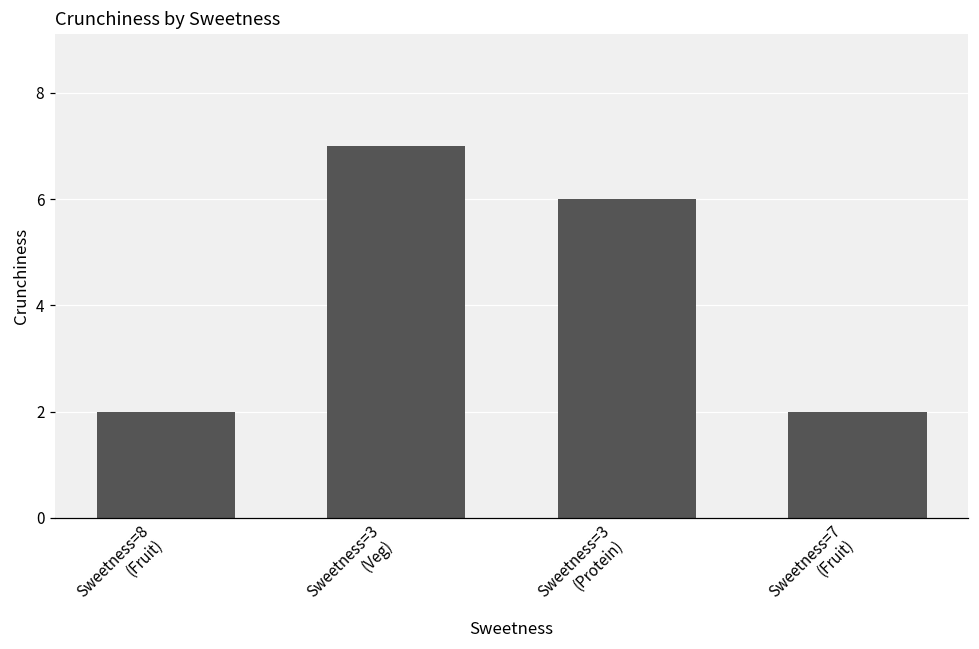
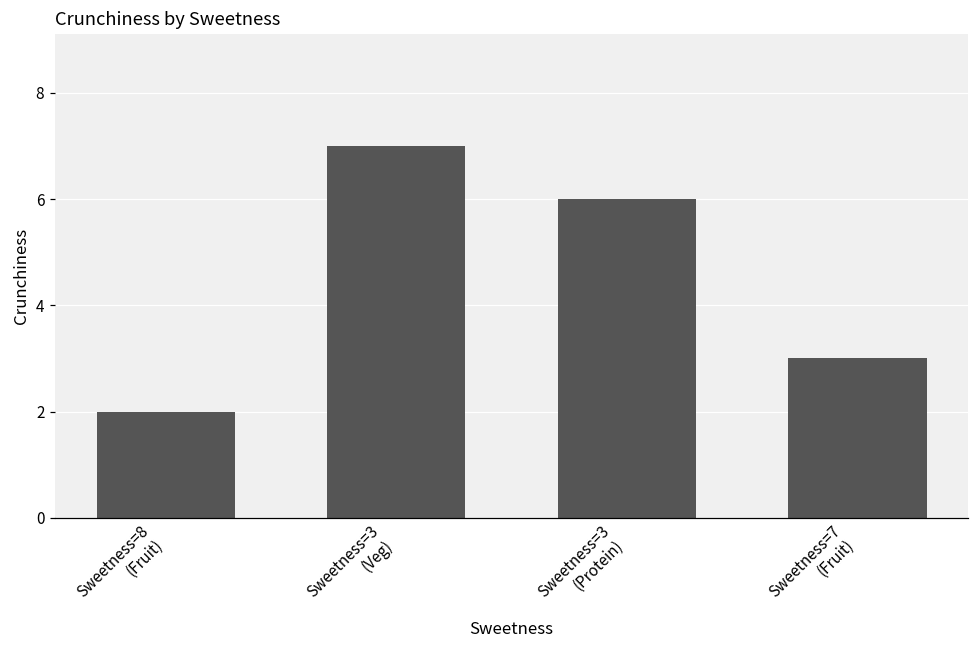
Sweetness=7 (Fruit): 2 -> 3
